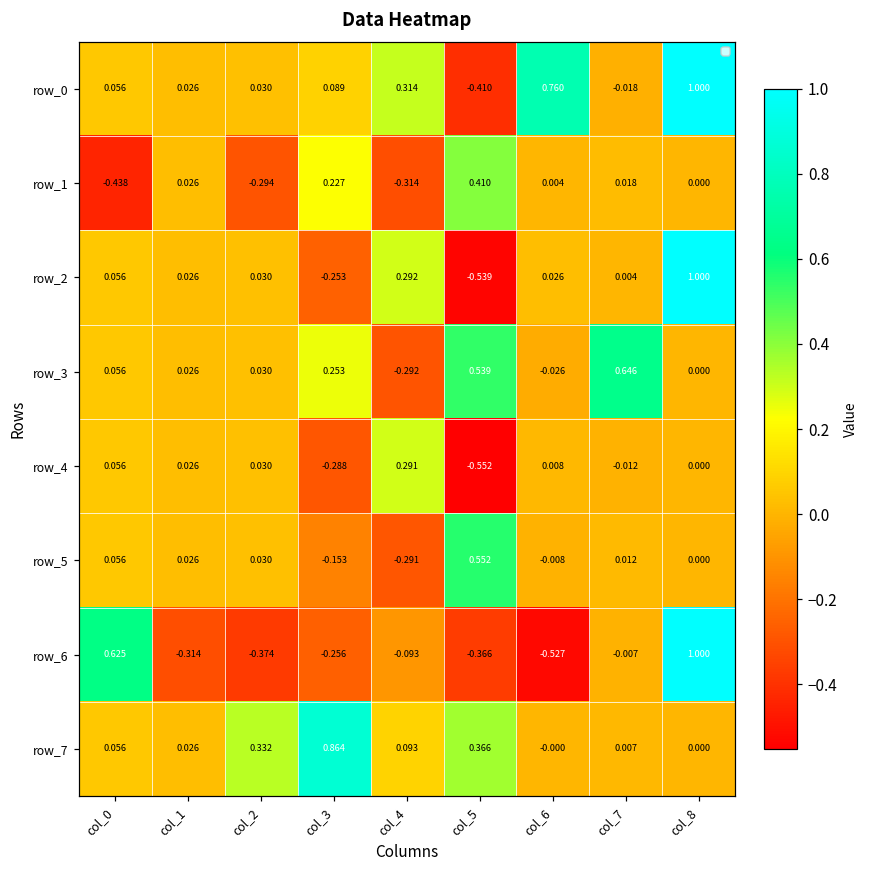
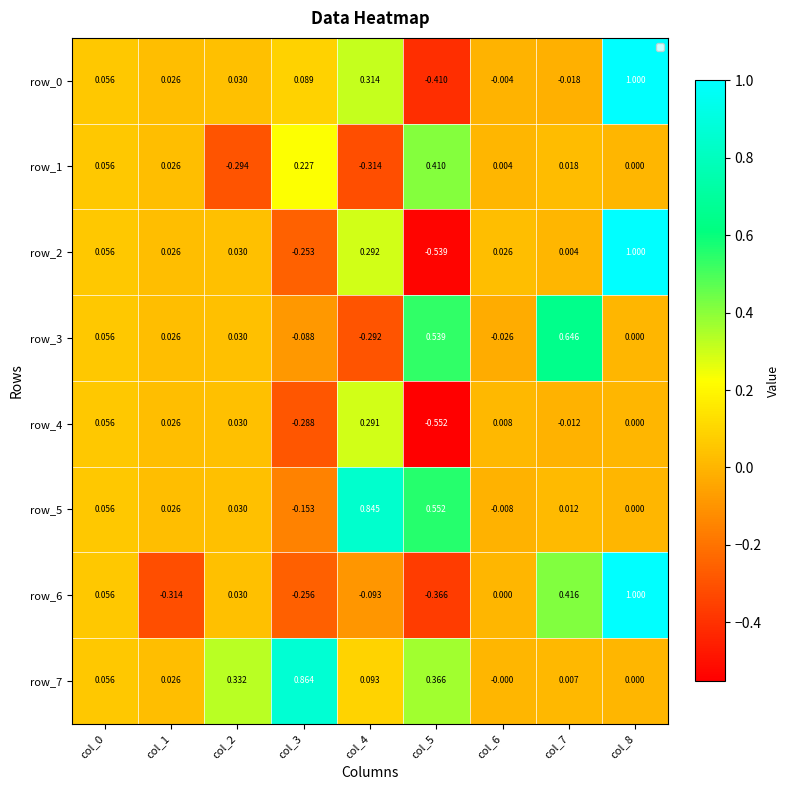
row_0, col_6: 0.760 -> -0.004
row_1, col_0: -0.438 -> 0.056
row_3, col_3: 0.253 -> -0.088
row_5, col_4: -0.291 -> 0.845
row_6, col_0: 0.625 -> 0.056
row_6, col_2: -0.374 -> 0.030
row_6, col_6: -0.527 -> 0.000
row_6, col_7: -0.007 -> 0.416
